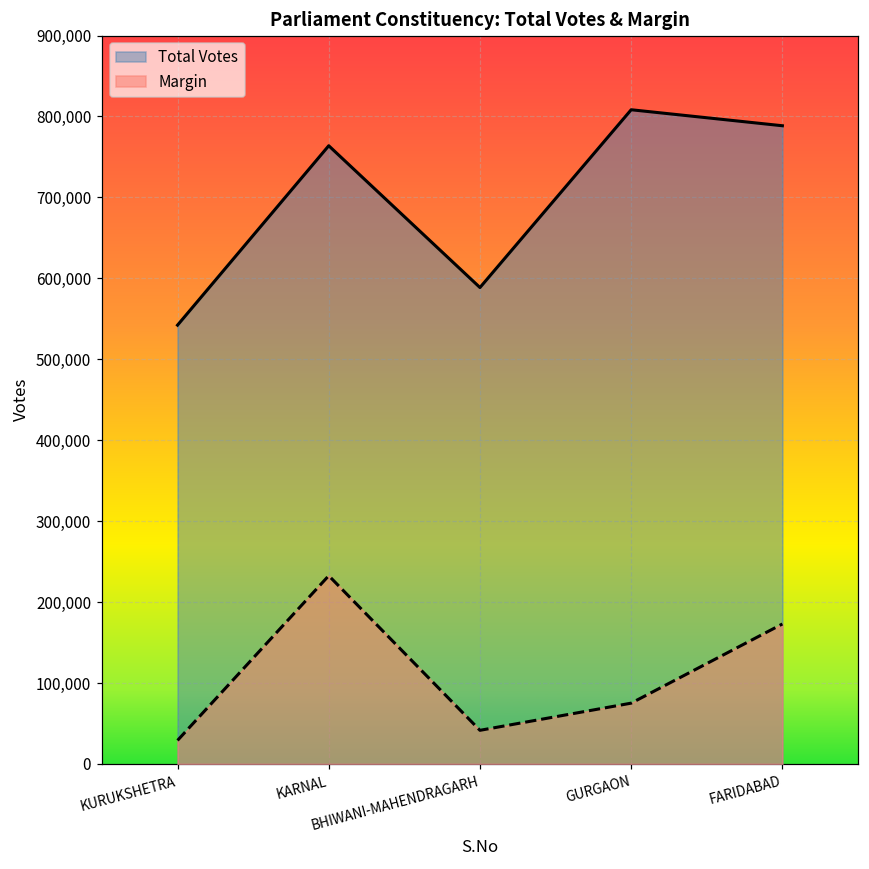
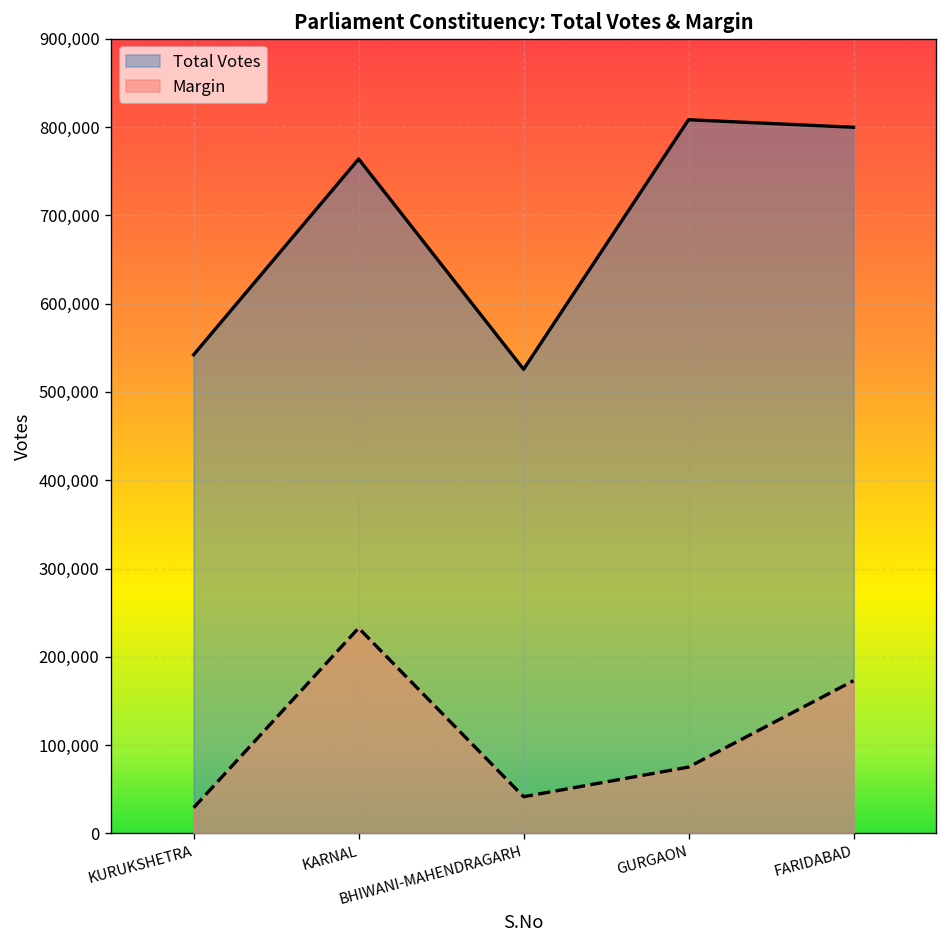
Total Votes, BHIWANI-MAHENDRAGARH: 590,000 -> 530,000
Total Votes, FARIDABAD: 790,000 -> 800,000
